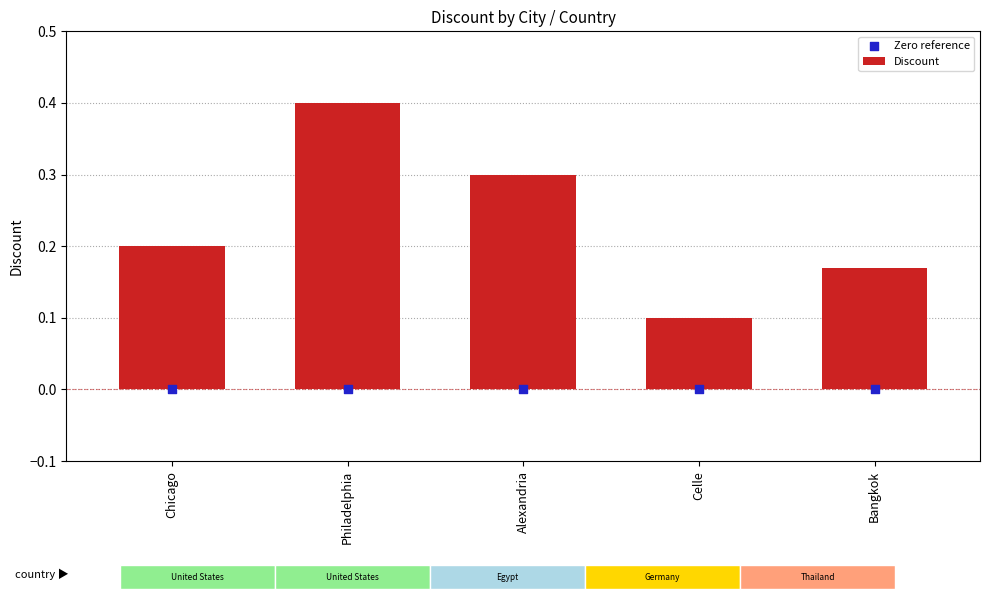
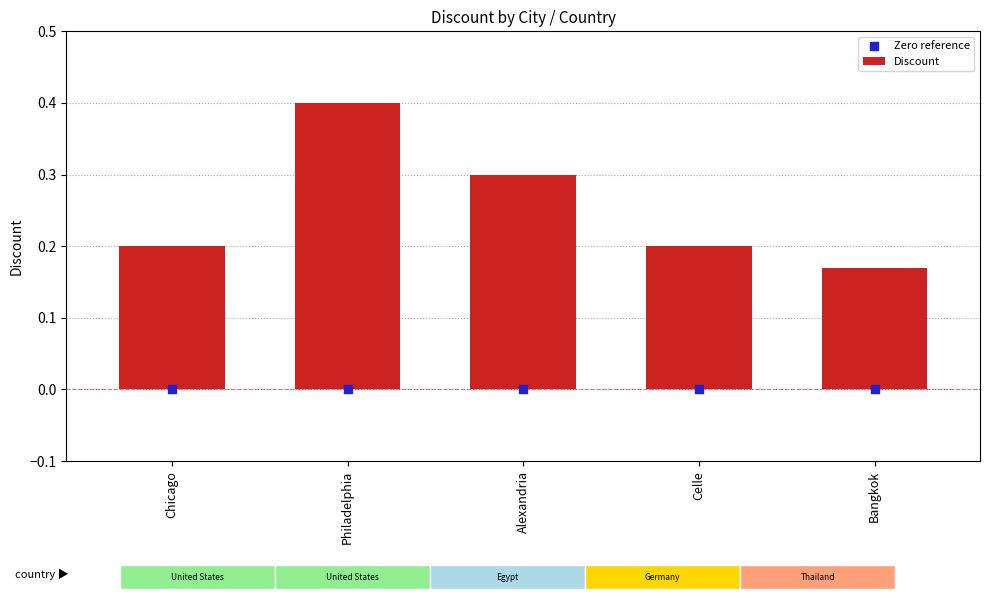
Discount, Celle: 0.1 -> 0.2
